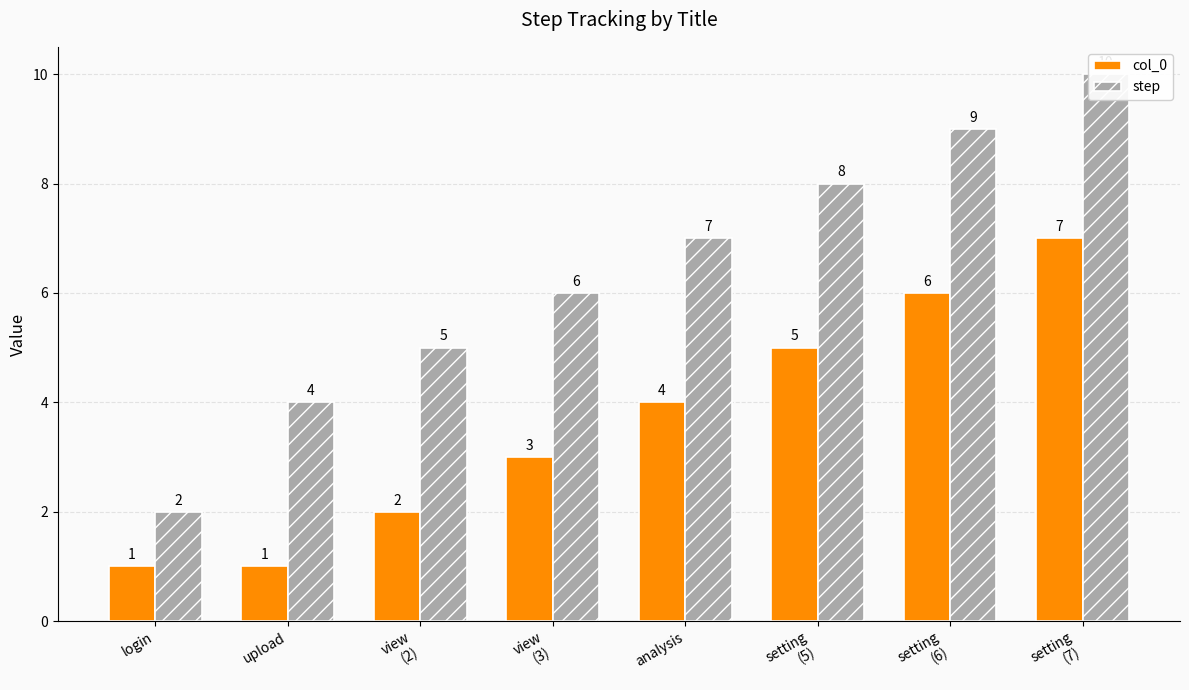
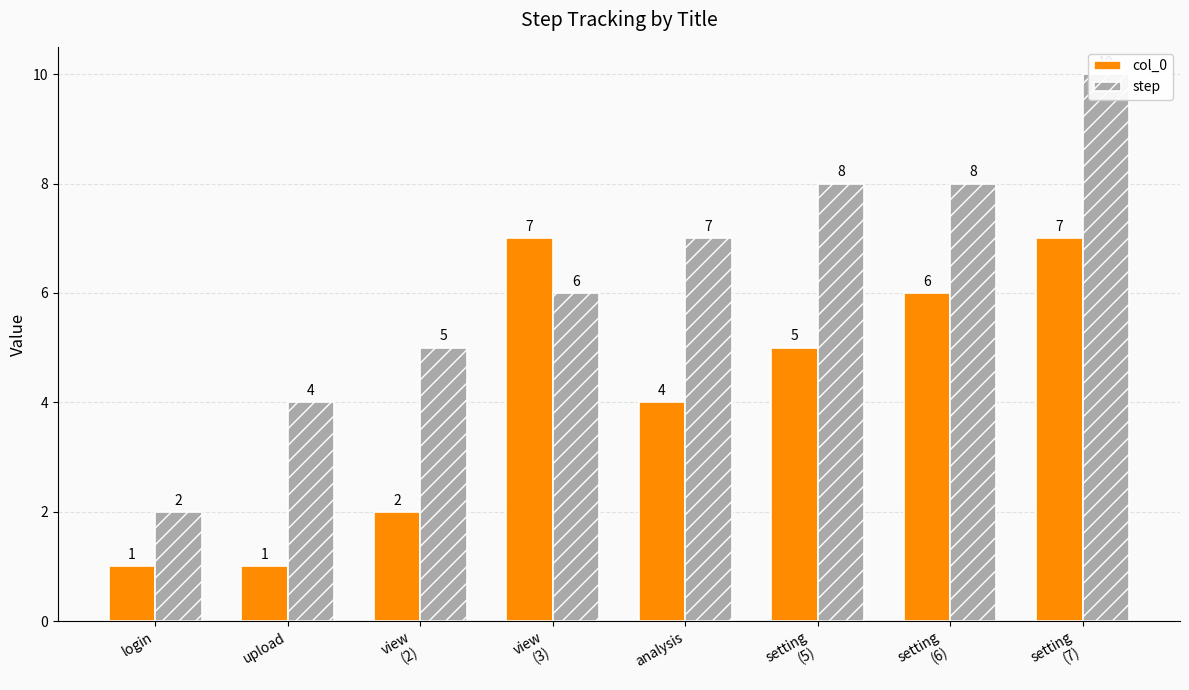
col_0, view (3): 3 -> 7
step, setting (6): 9 -> 8
